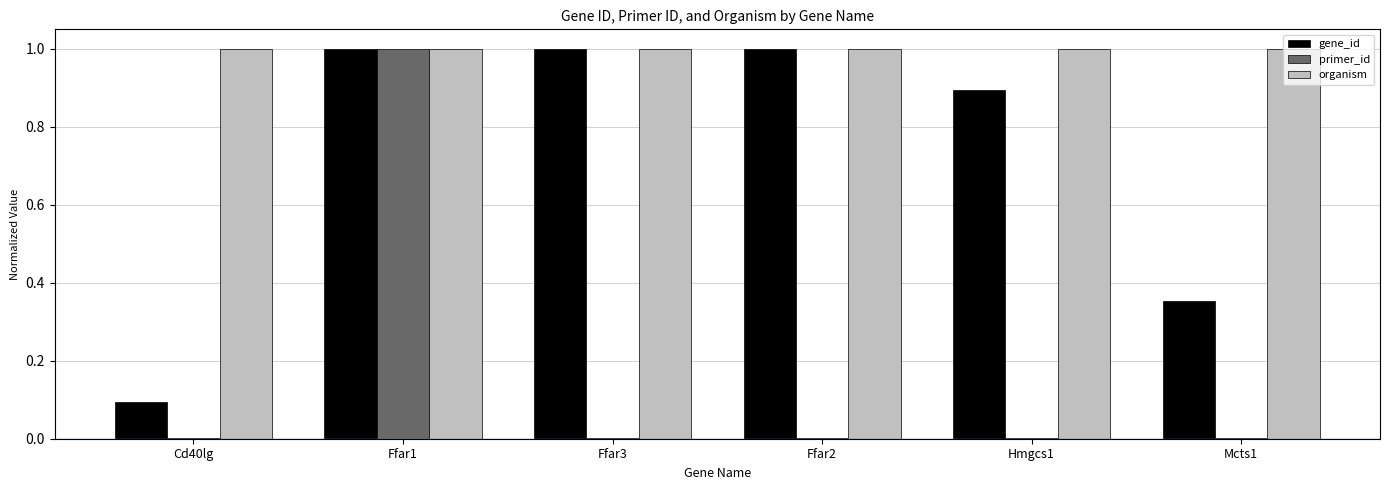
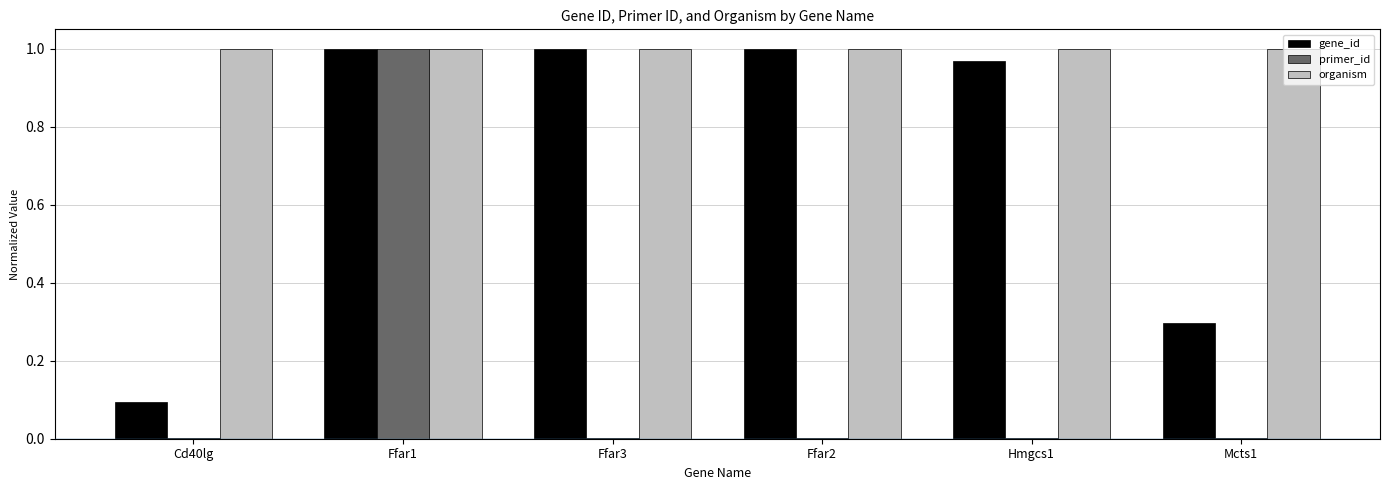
gene_id, Hmgcs1: 0.90 -> 0.97
gene_id, Mcts1: 0.35 -> 0.30
